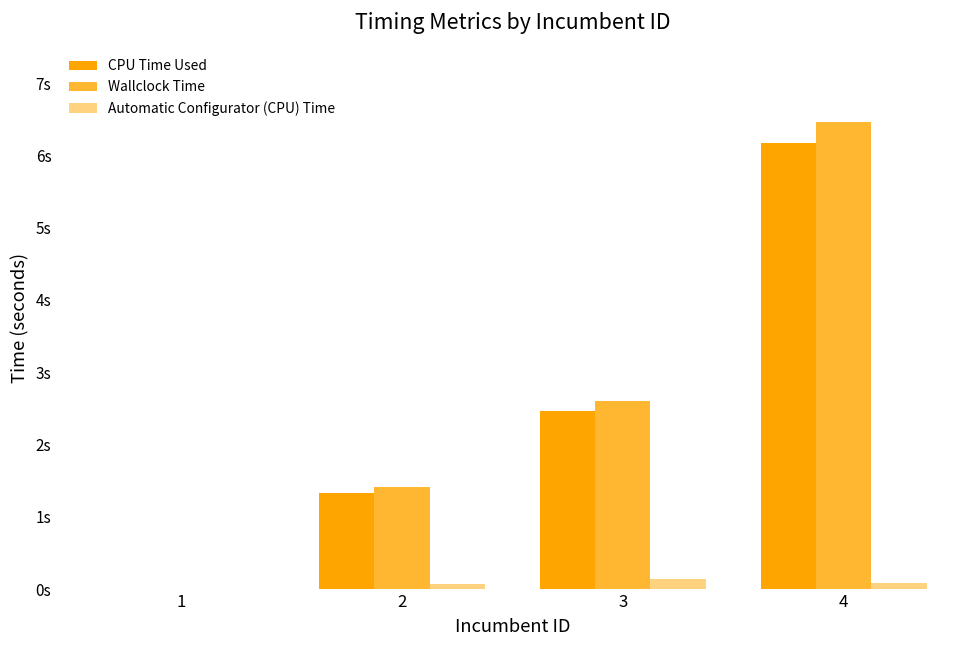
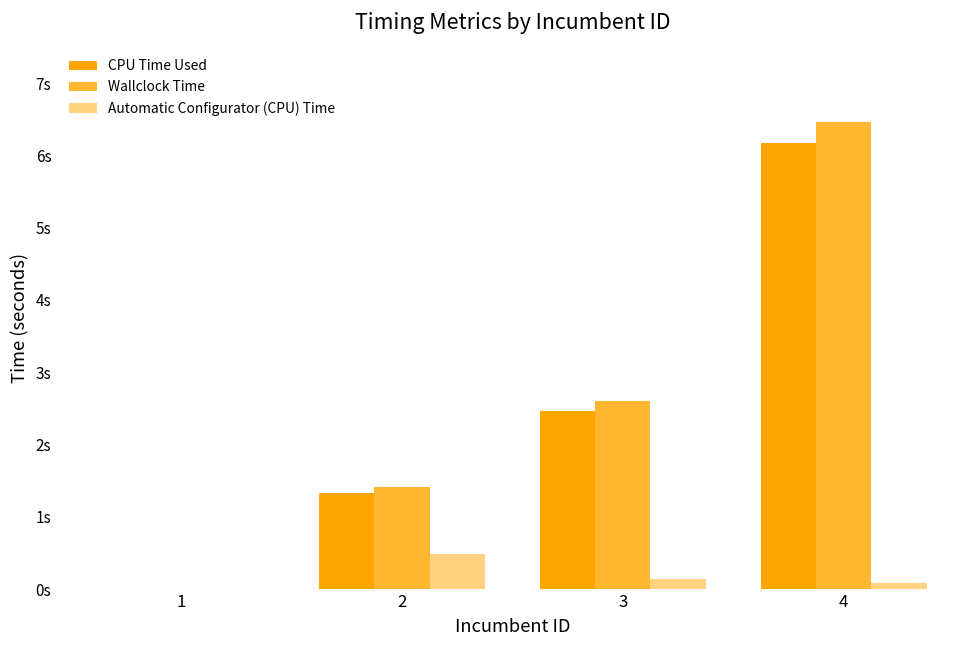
Automatic Configurator (CPU) Time, 2: 0.1s -> 0.5s
